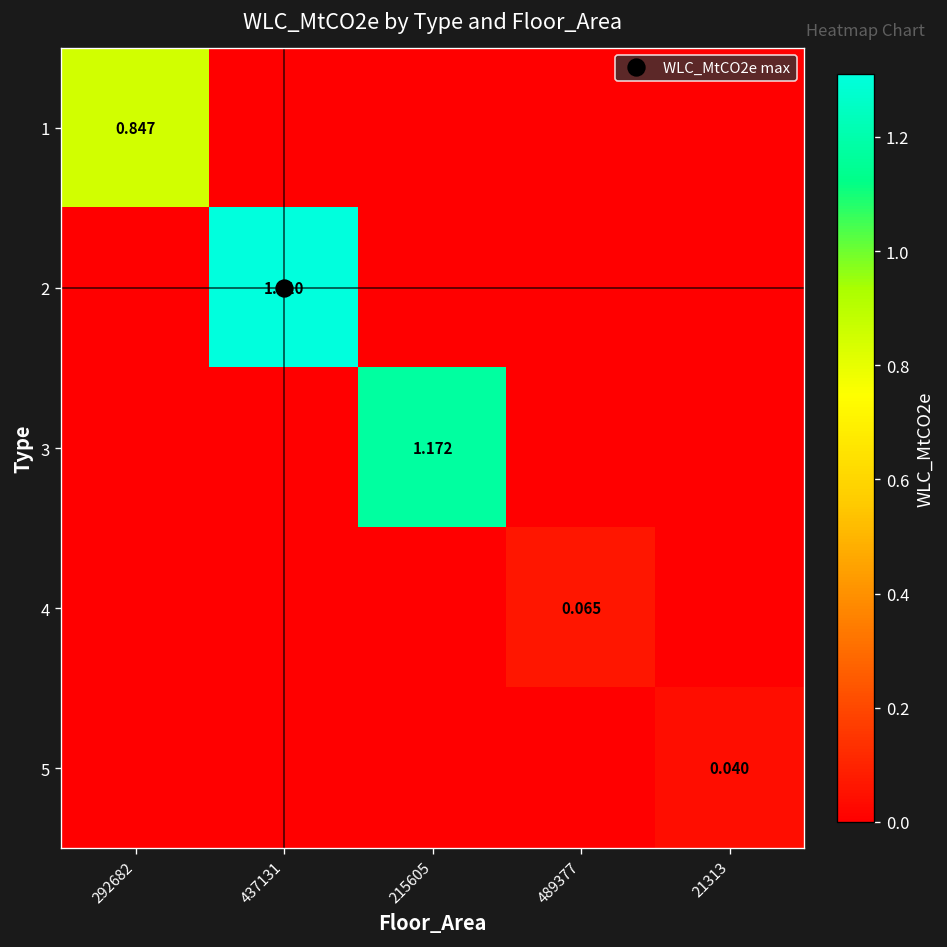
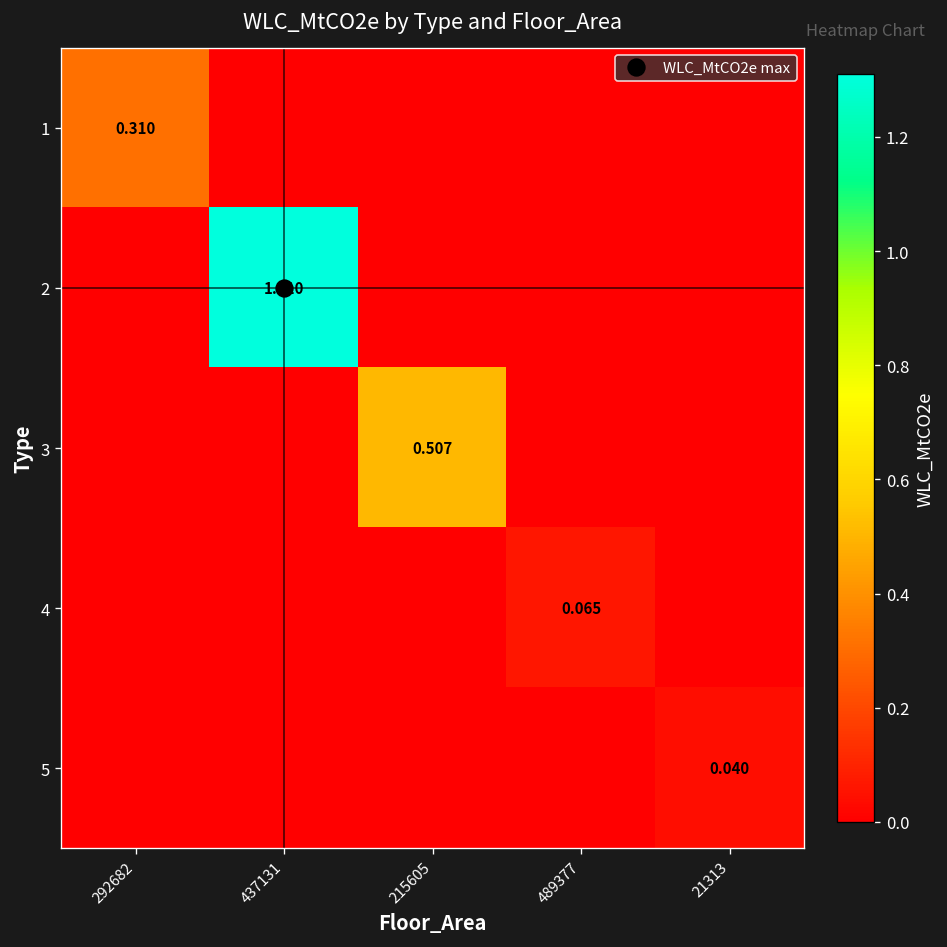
1, 292682: 0.847 -> 0.310
3, 215605: 1.172 -> 0.507
